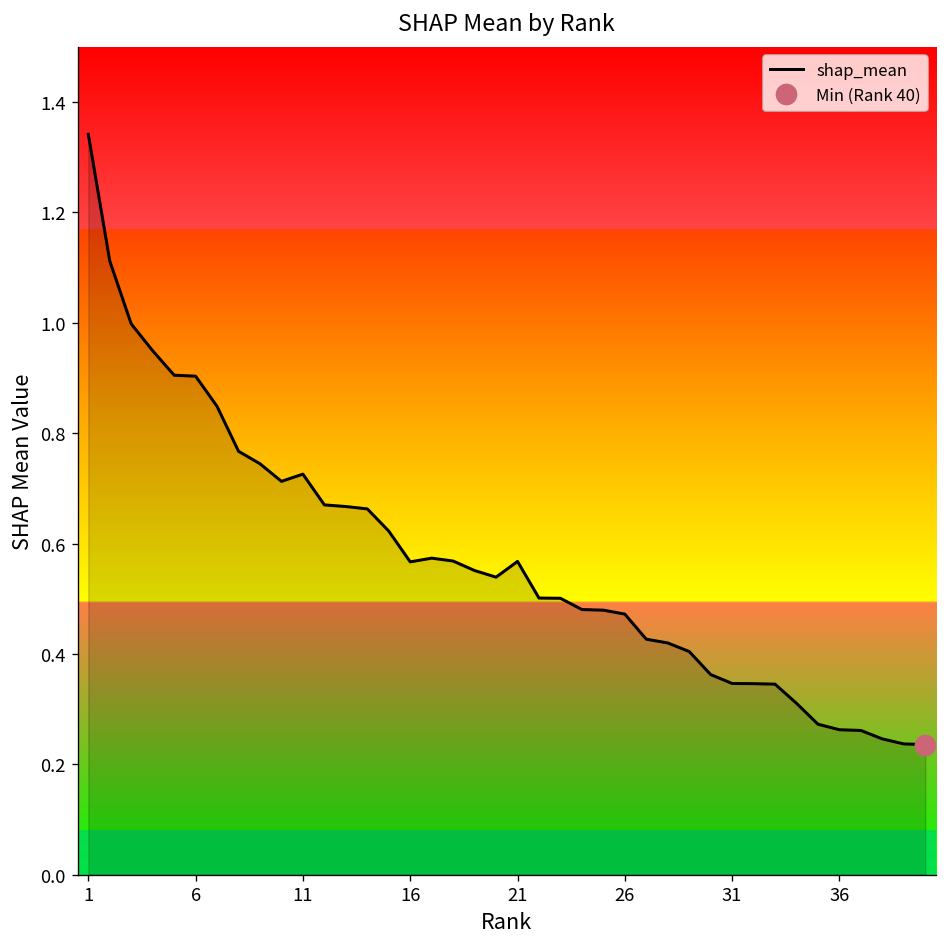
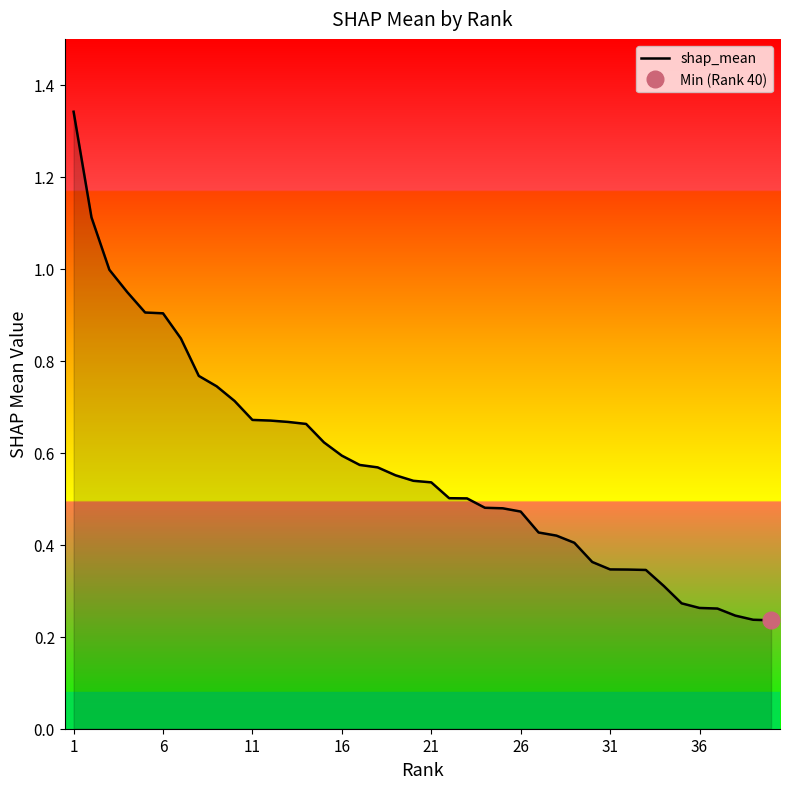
shap_mean, 11: 0.73 -> 0.67
shap_mean, 16: 0.57 -> 0.59
shap_mean, 21: 0.57 -> 0.54
